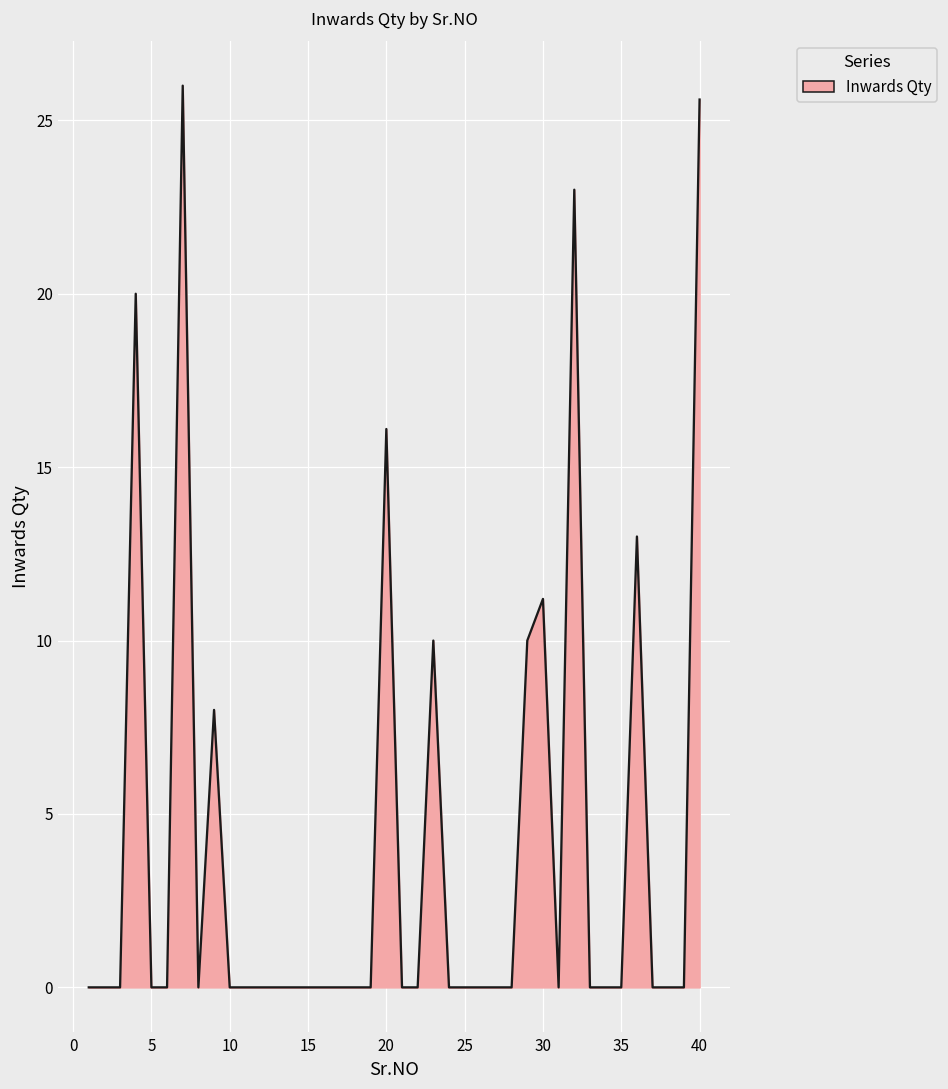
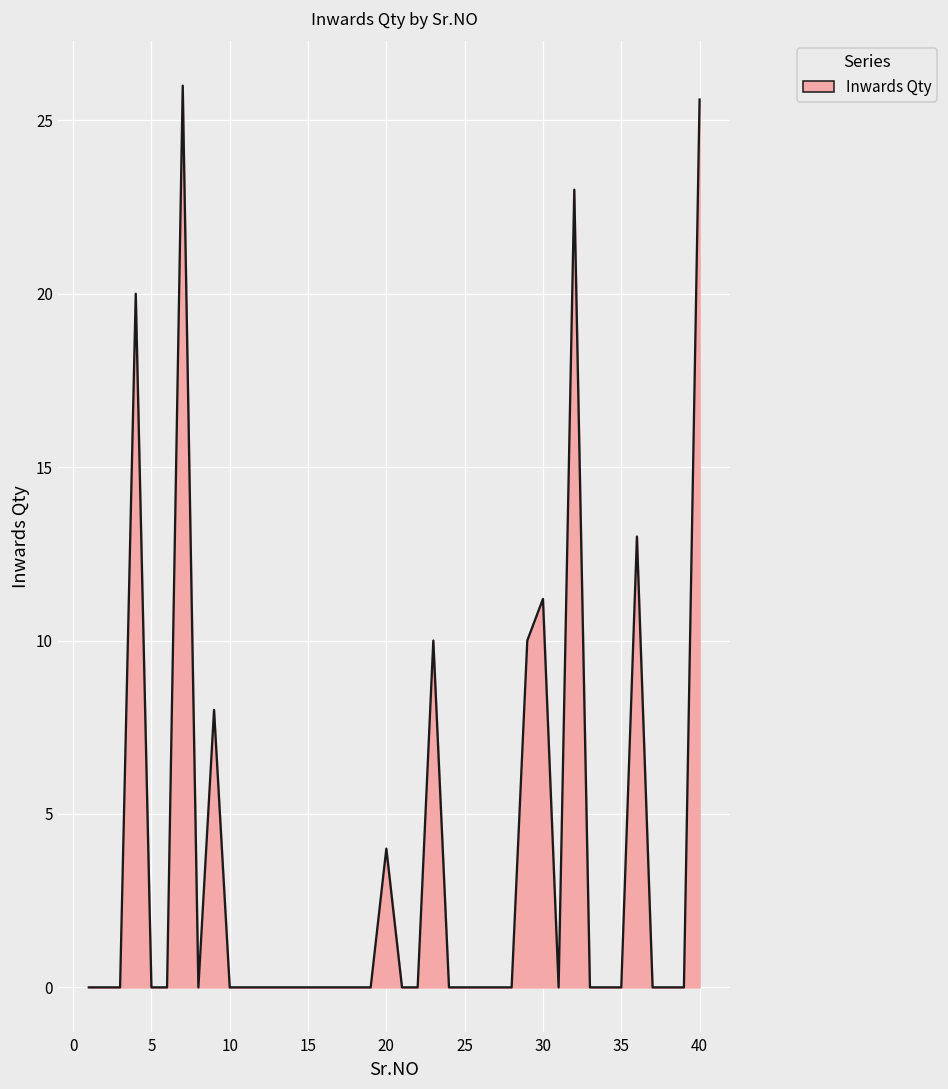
20: 16.1 -> 4.0
